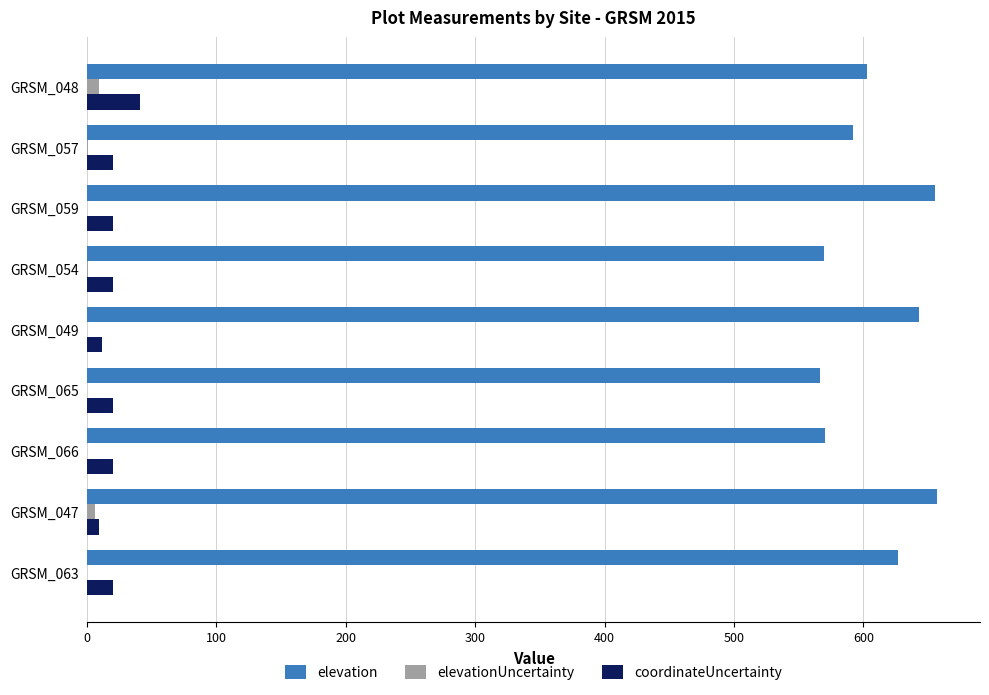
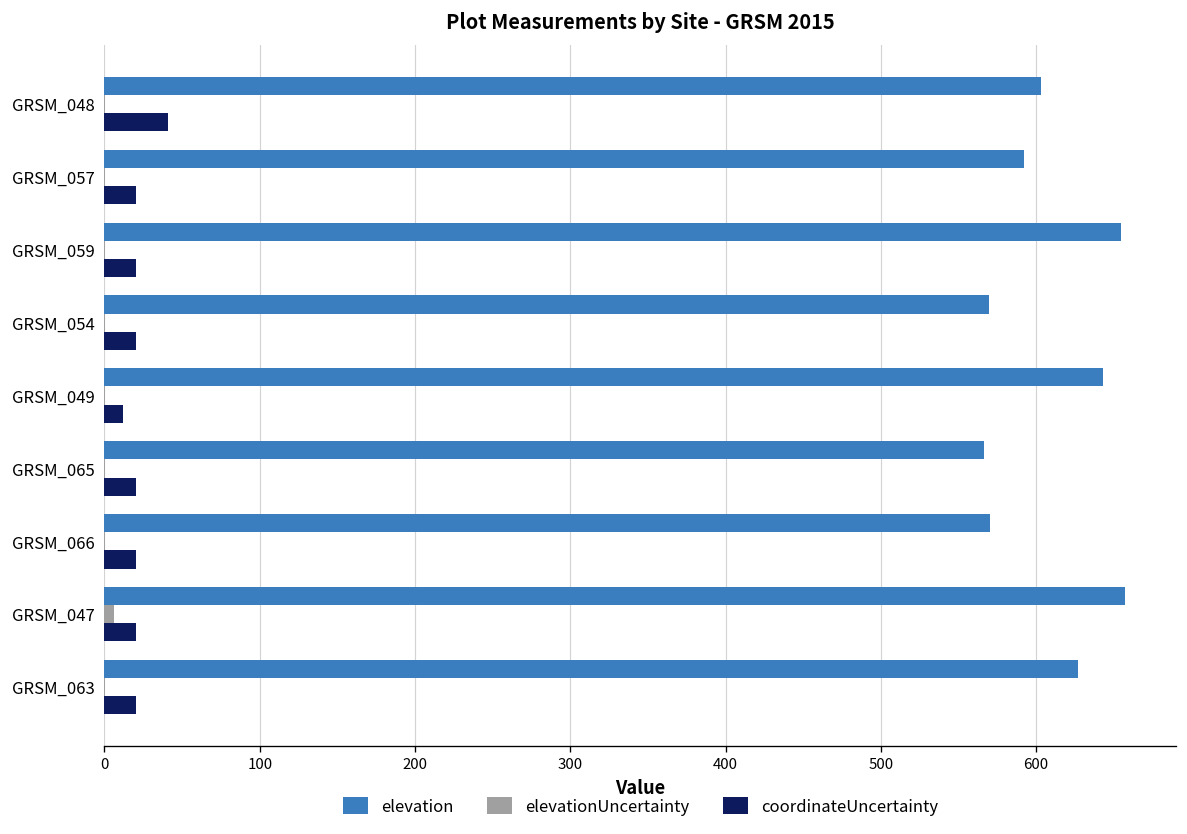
elevationUncertainty, GRSM_048: 9 -> 0
coordinateUncertainty, GRSM_047: 10 -> 20
